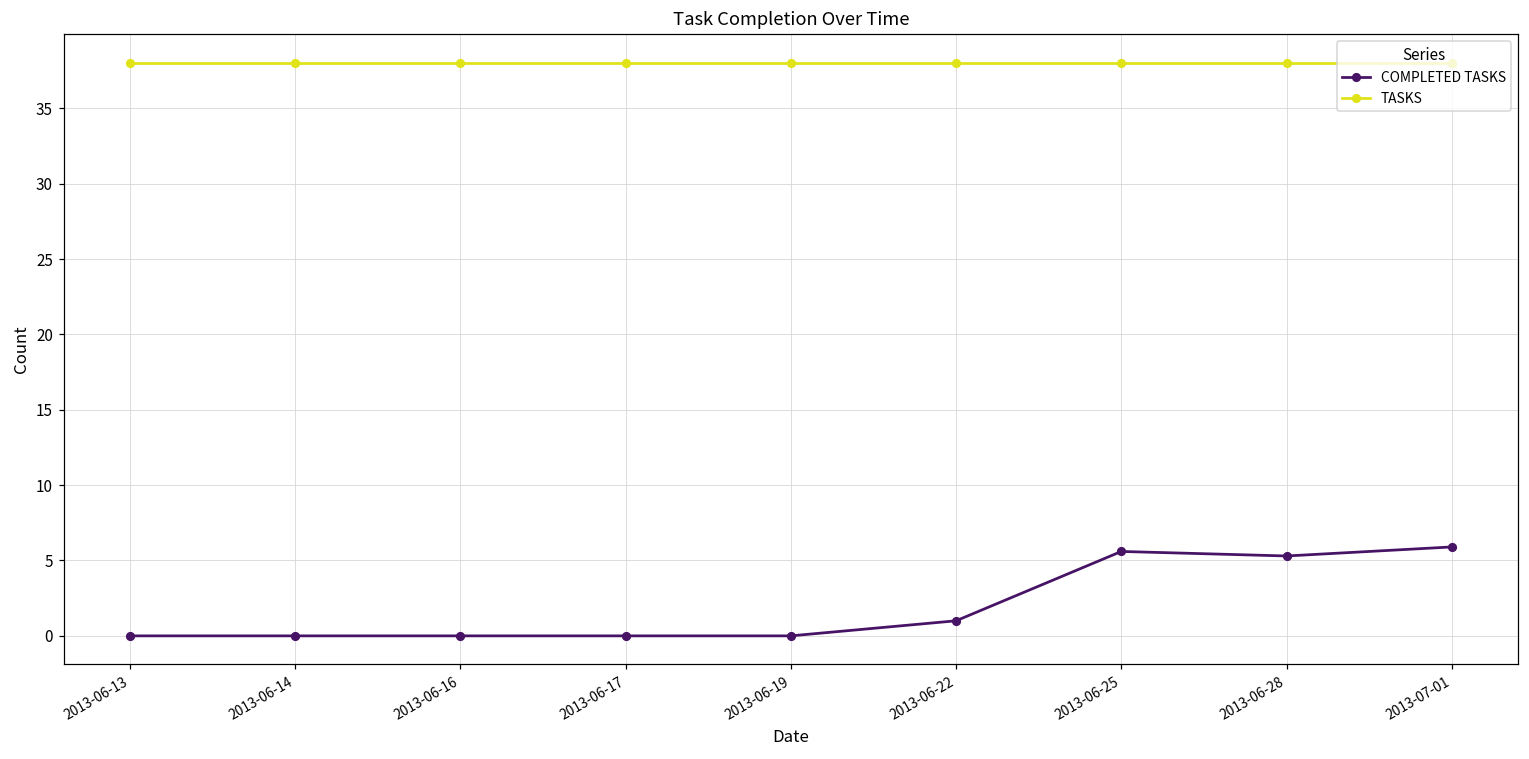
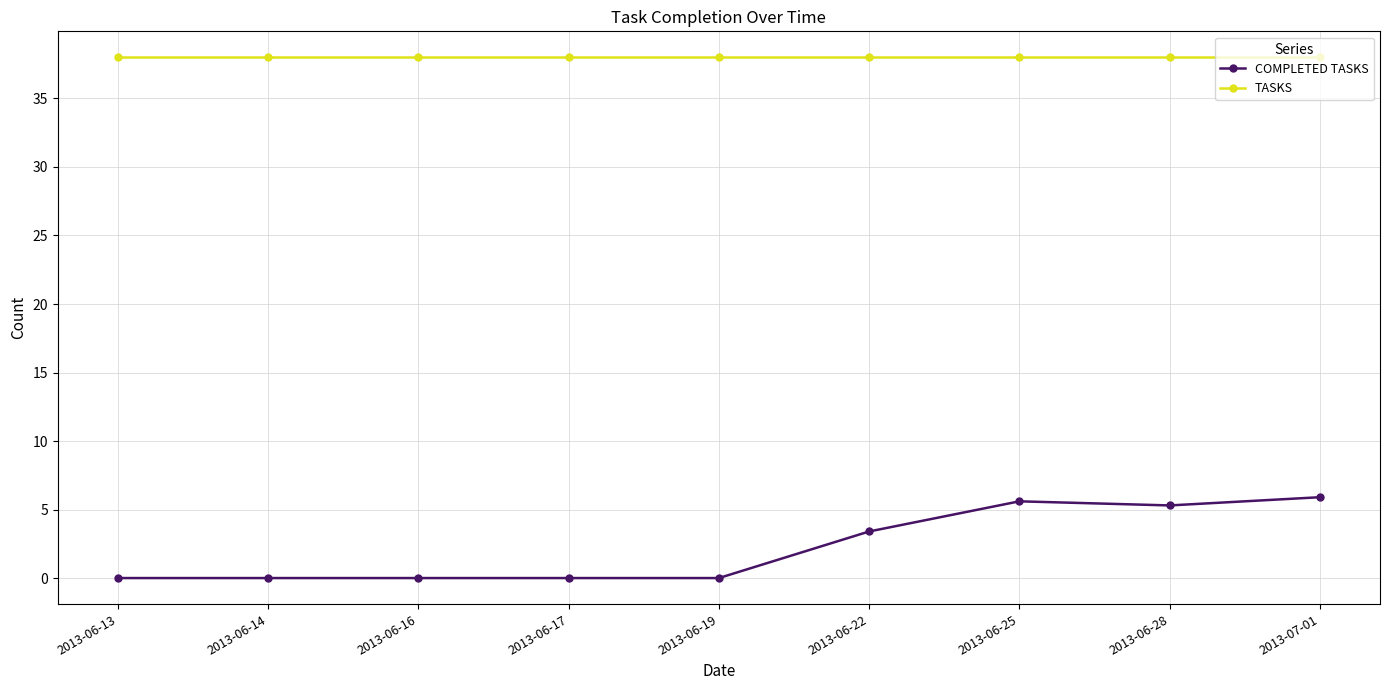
COMPLETED TASKS, 2013-06-22: 1.0 -> 3.4
